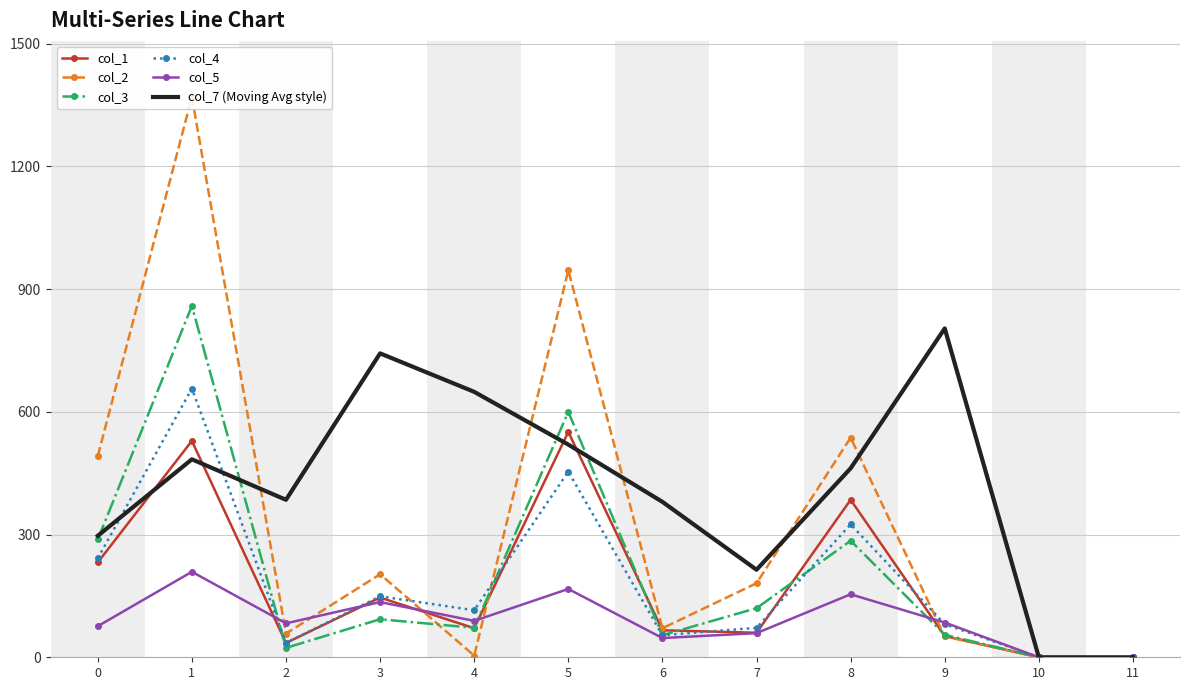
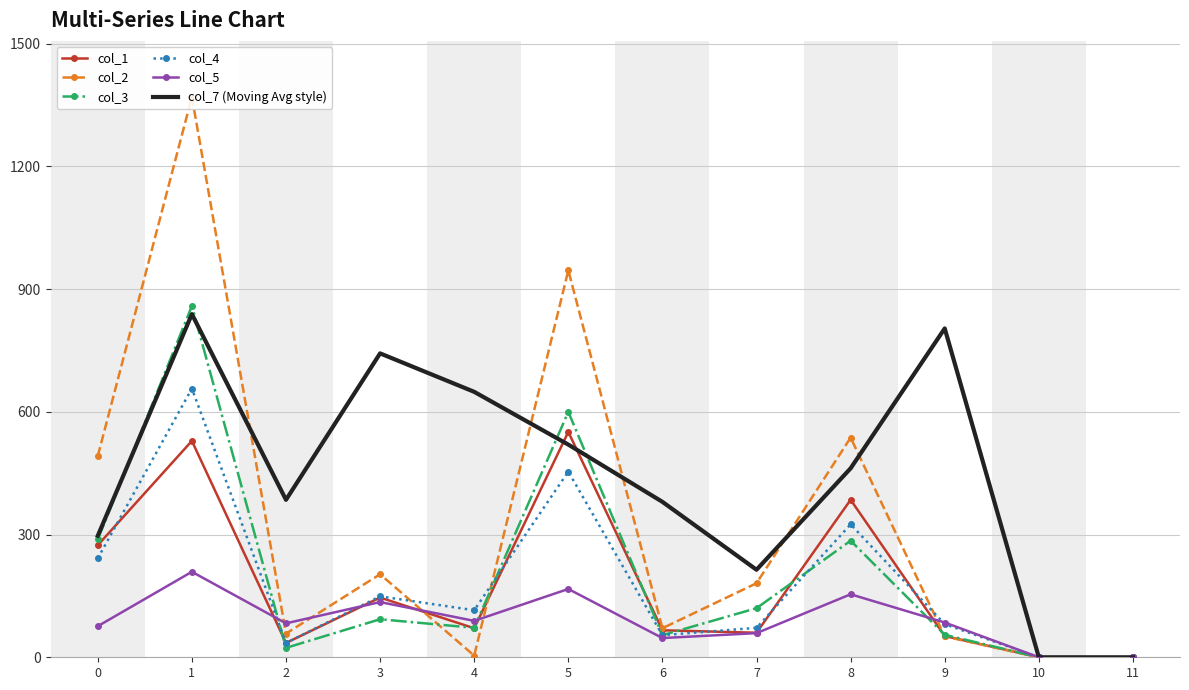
col_1, 0: 230 -> 270
col_7 (Moving Avg style), 1: 480 -> 840
